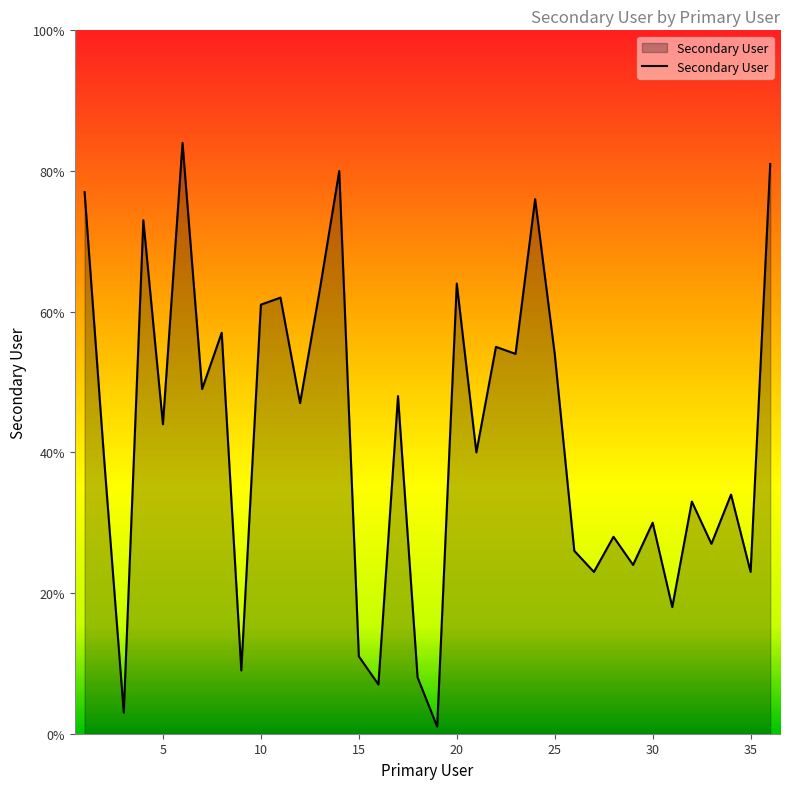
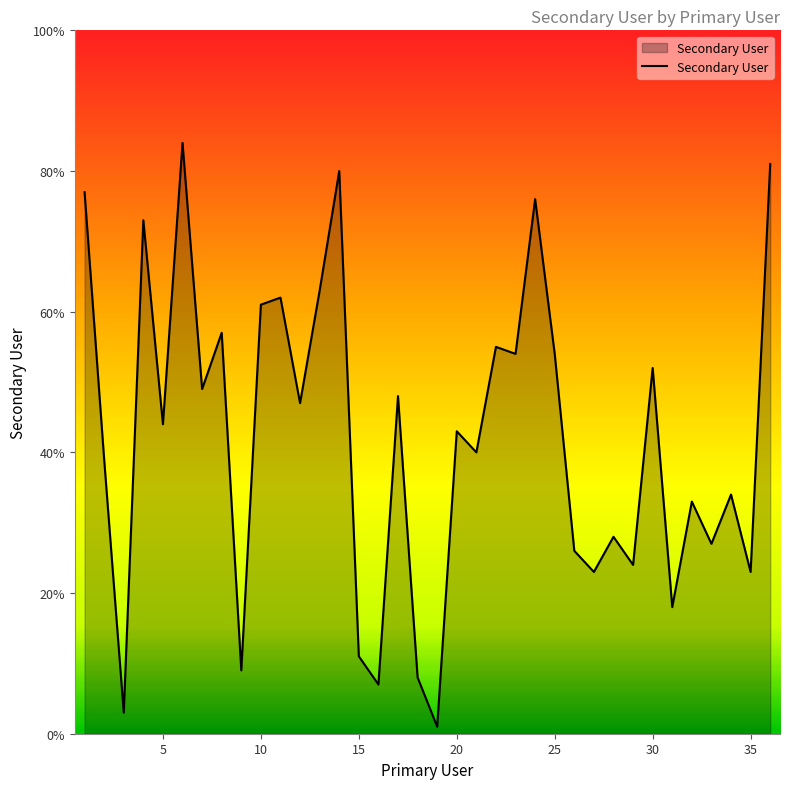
20: 64% -> 43%
30: 30% -> 52%
